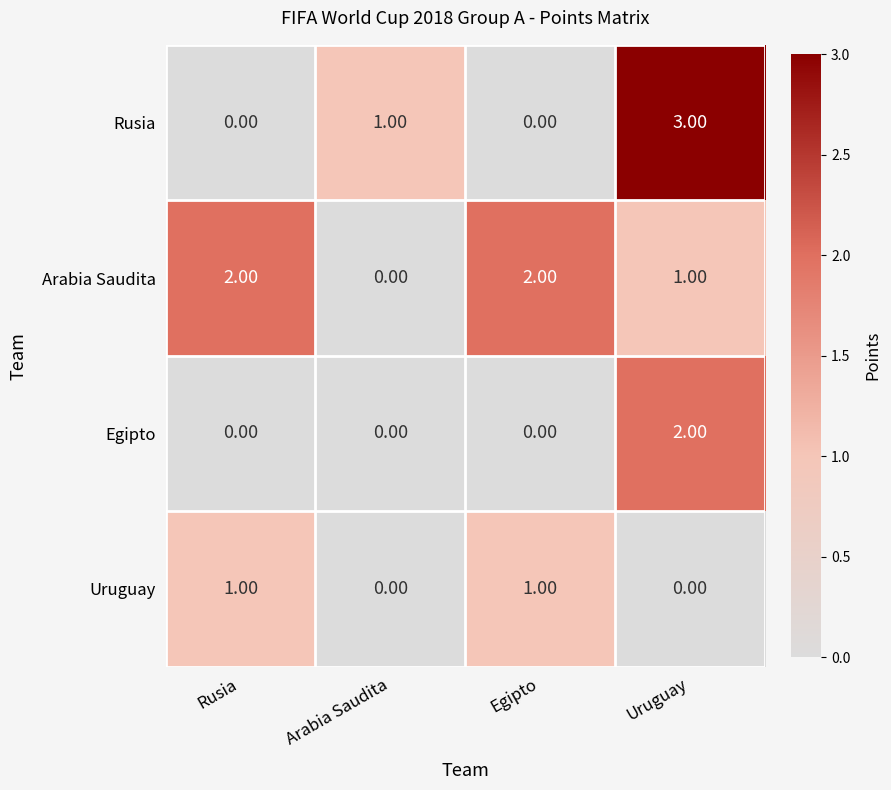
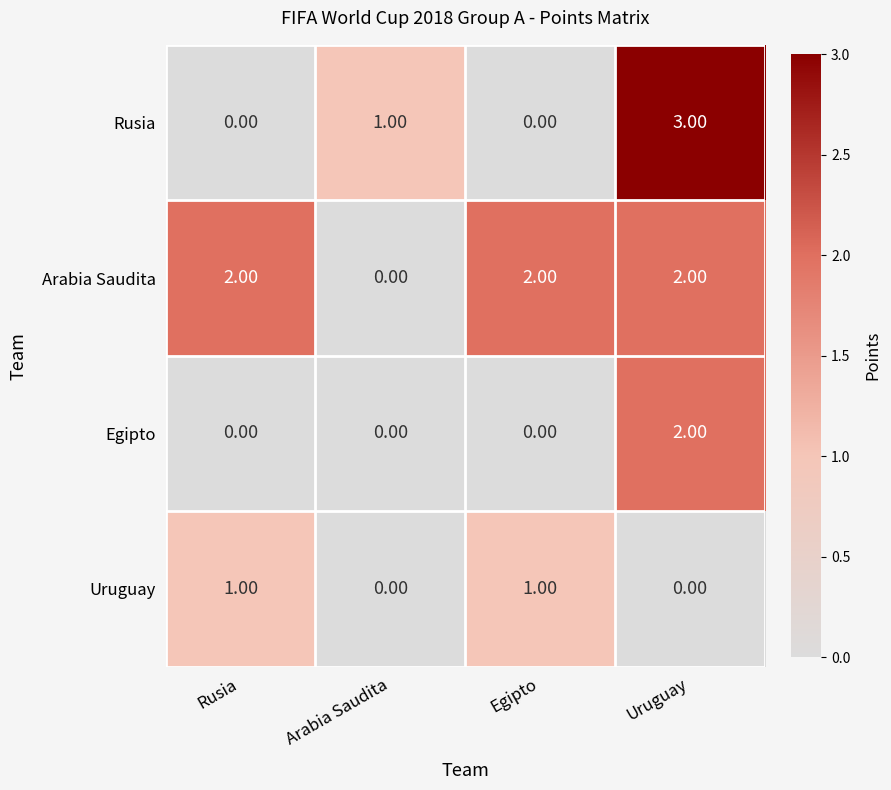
Arabia Saudita, Uruguay: 1.00 -> 2.00
